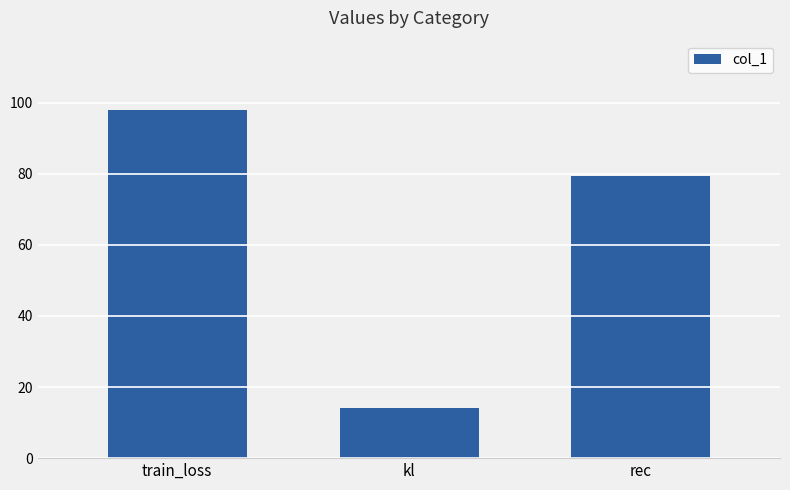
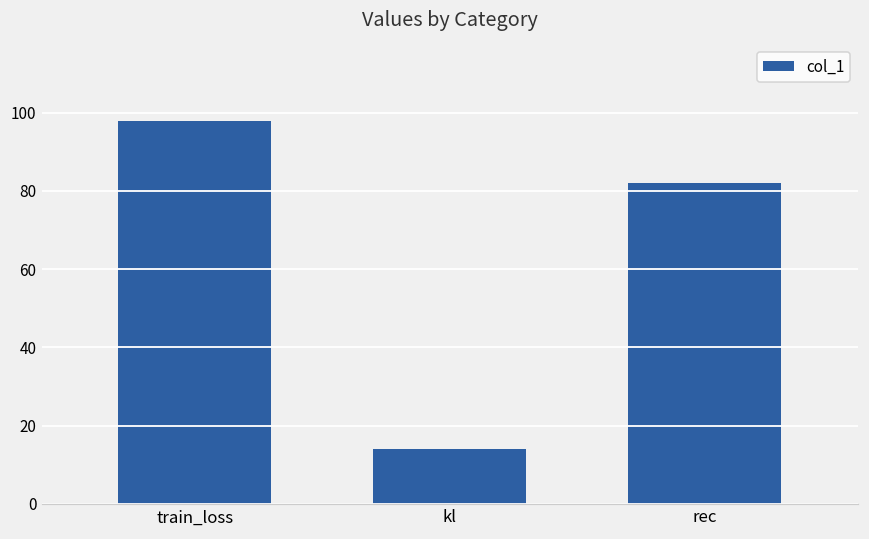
rec: 79 -> 82
